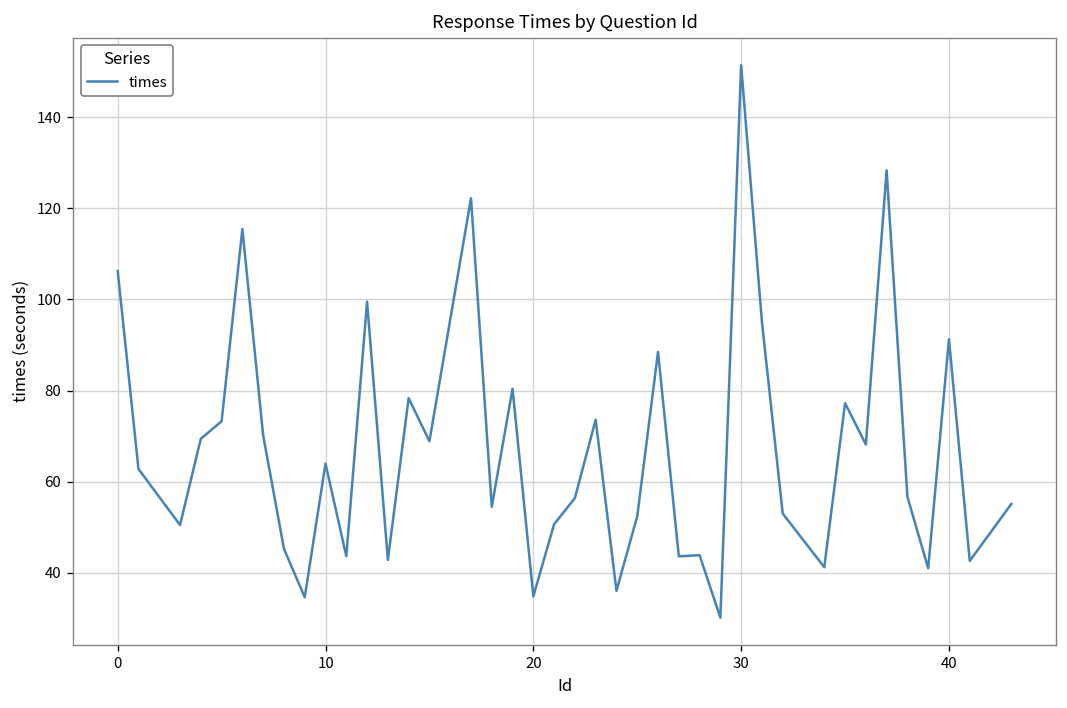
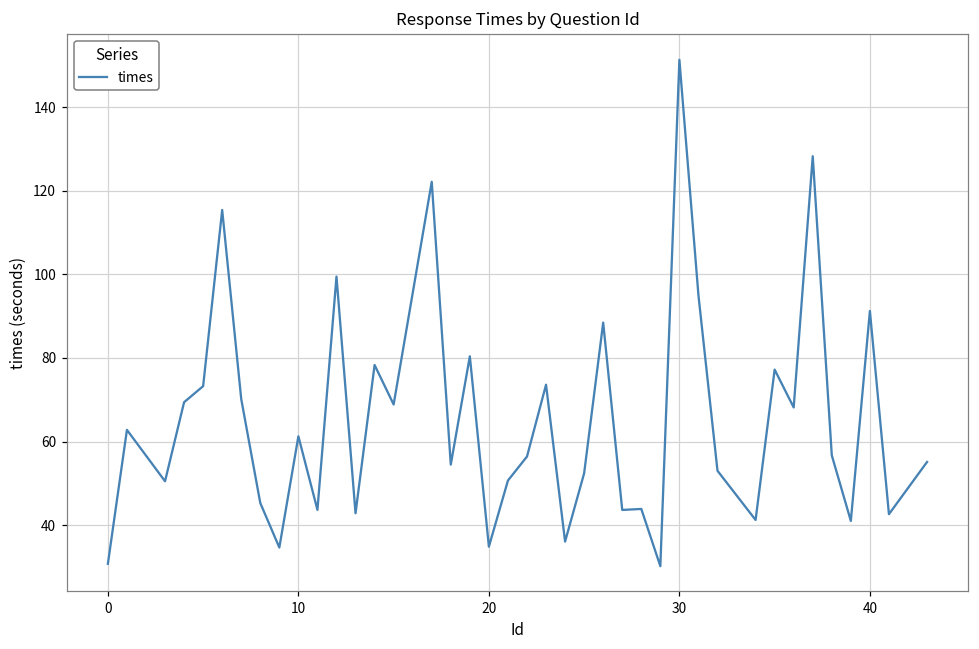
0: 106 -> 31
10: 64 -> 61
